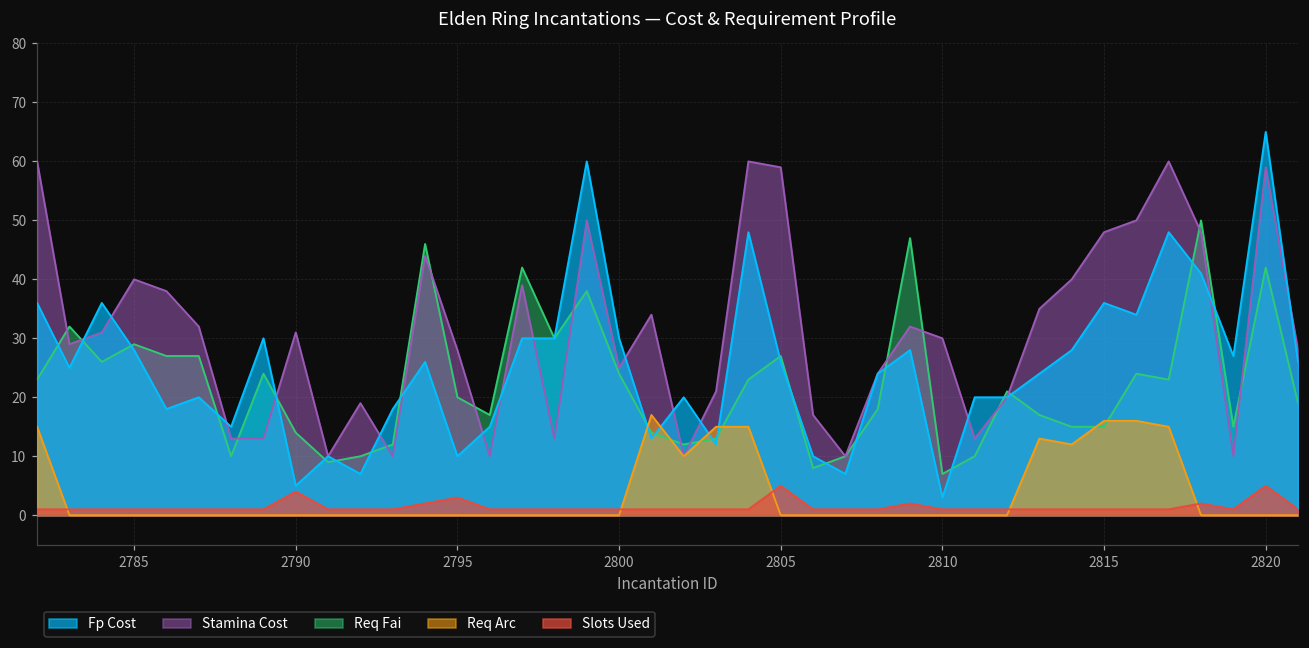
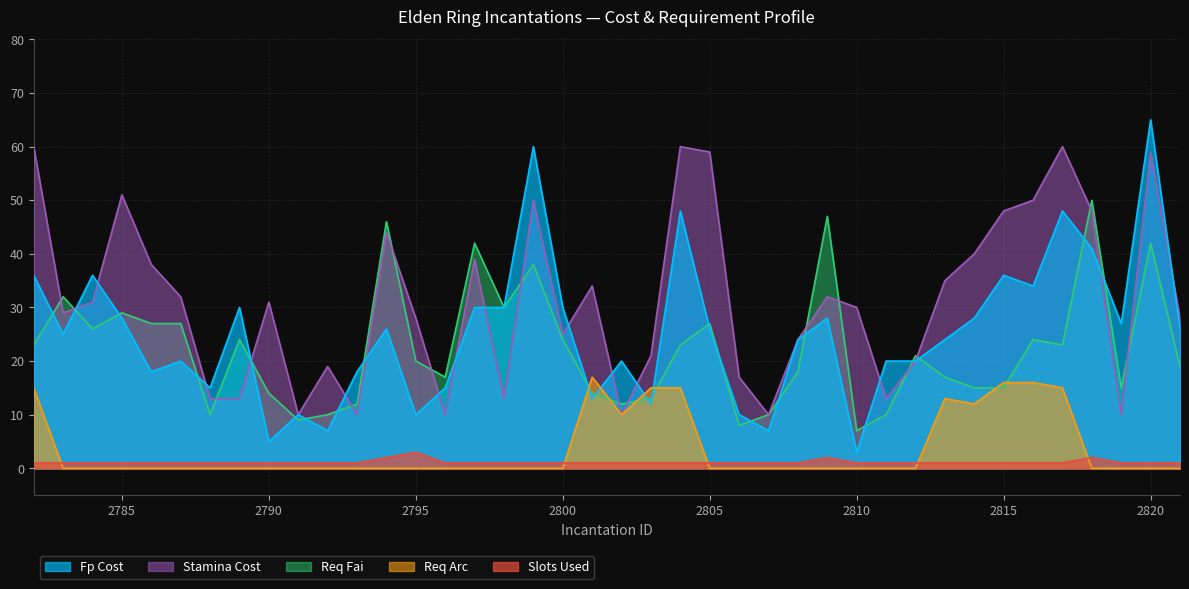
Stamina Cost, 2785: 40 -> 51
Slots Used, 2790: 4 -> 1
Slots Used, 2805: 5 -> 1
Slots Used, 2820: 5 -> 1
